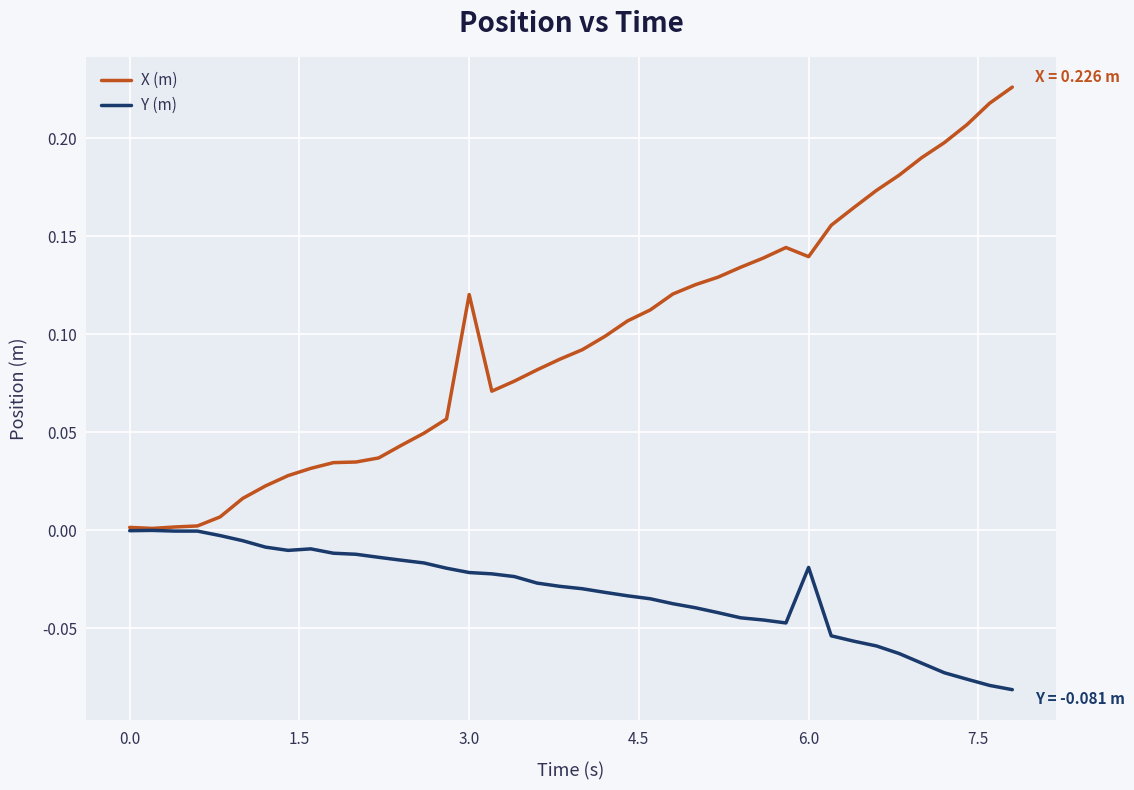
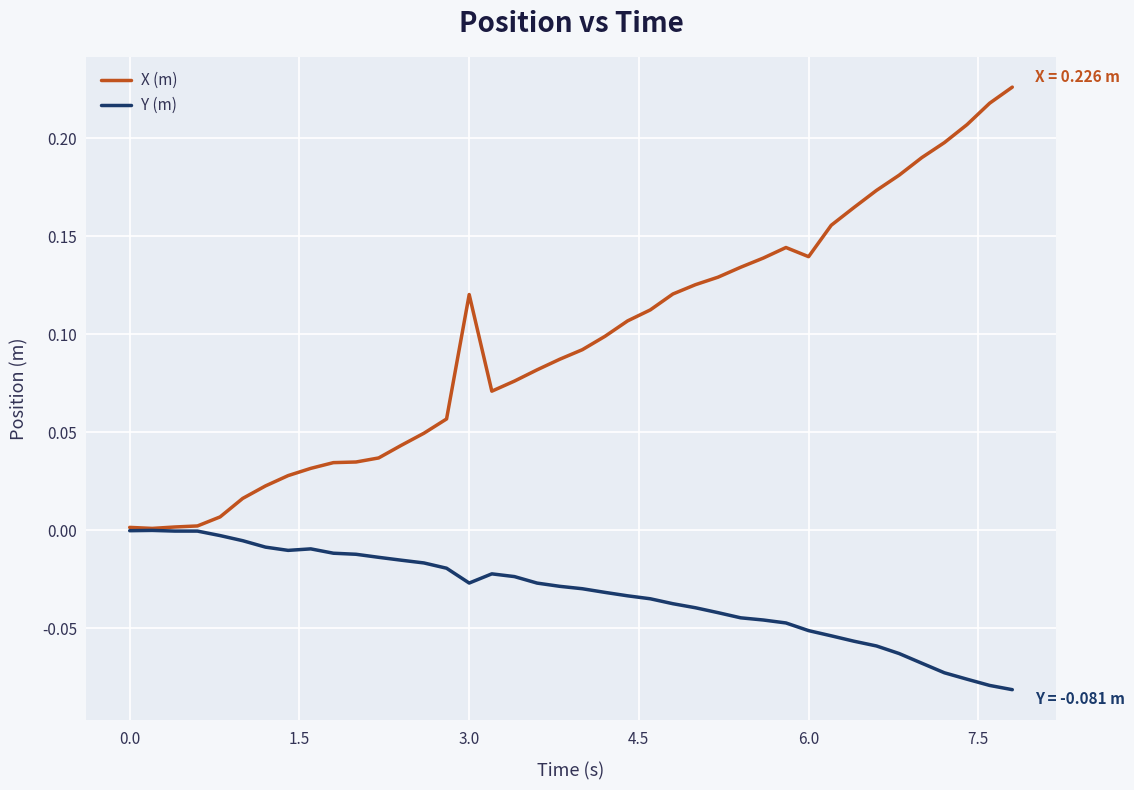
Y (m), 3.0: -0.022 -> -0.027
Y (m), 6.0: -0.019 -> -0.051
